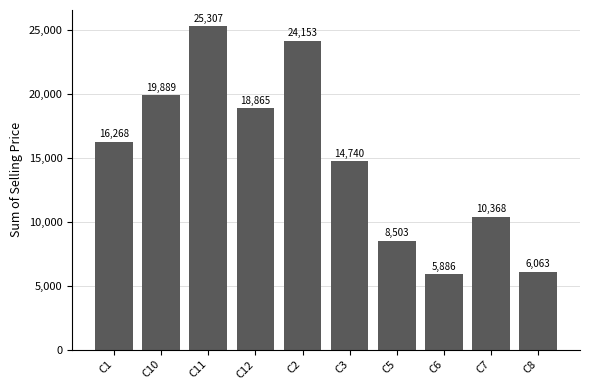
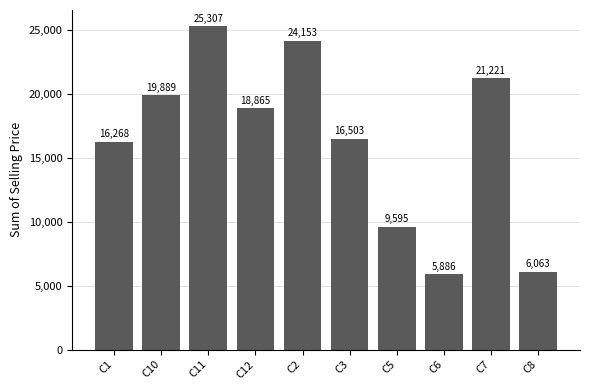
C3: 14,740 -> 16,503
C5: 8,503 -> 9,595
C7: 10,368 -> 21,221
